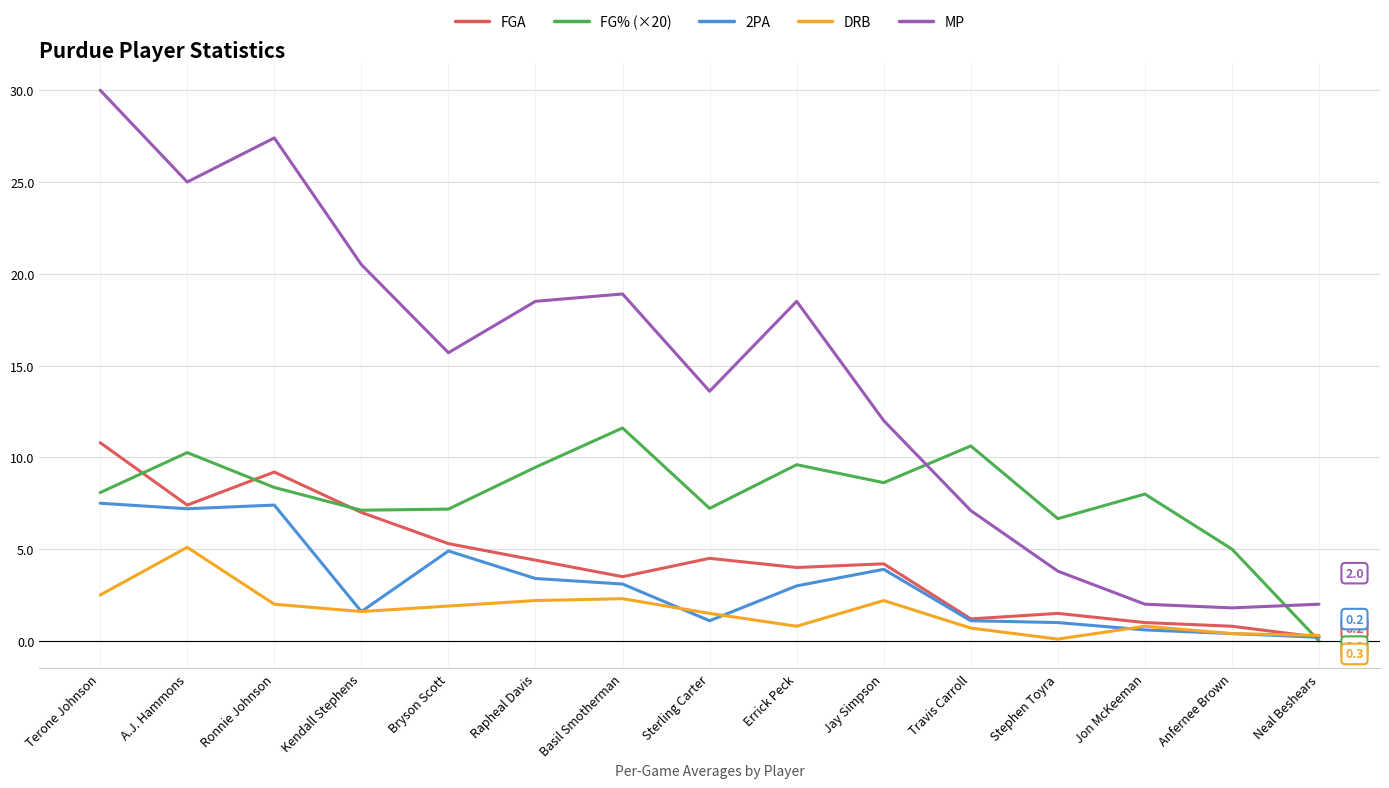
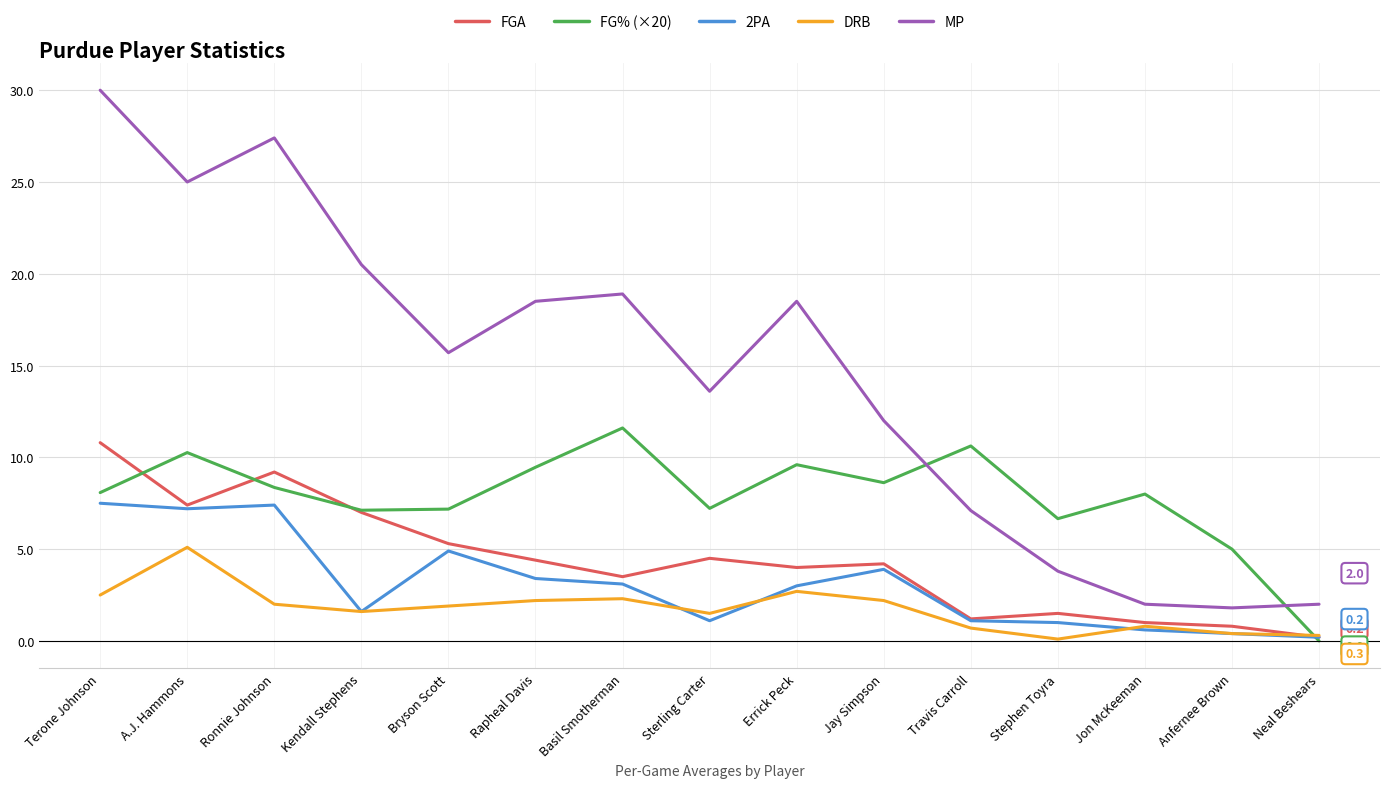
DRB, Errick Peck: 0.8 -> 2.7
